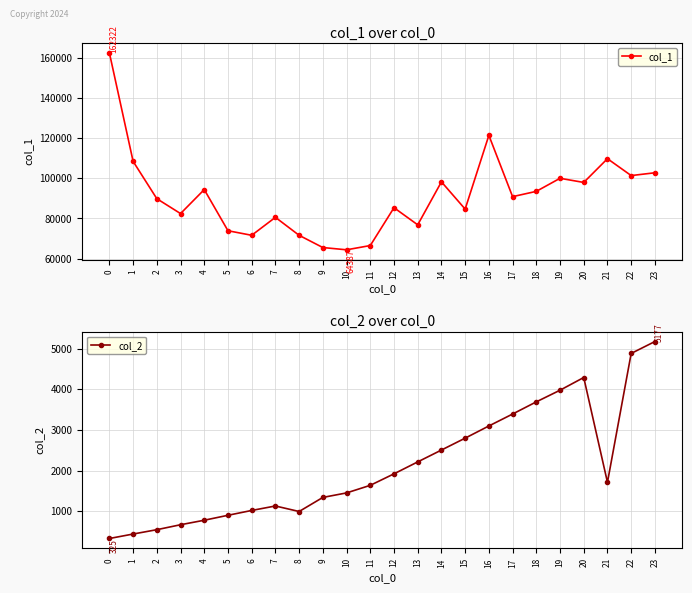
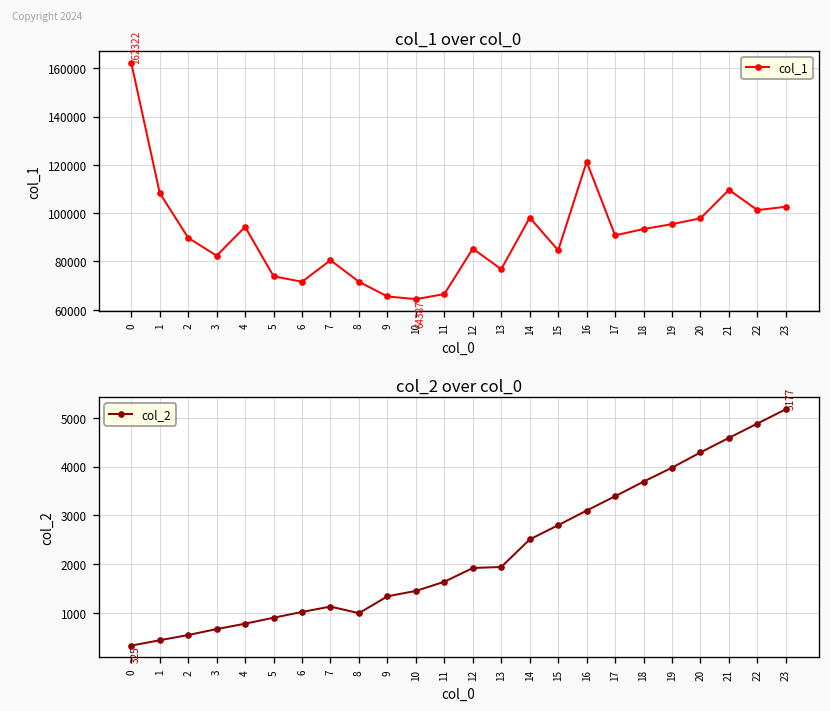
col_1 over col_0, 19: 100000 -> 95000
col_2 over col_0, 13: 2200 -> 1900
col_2 over col_0, 21: 1700 -> 4600
